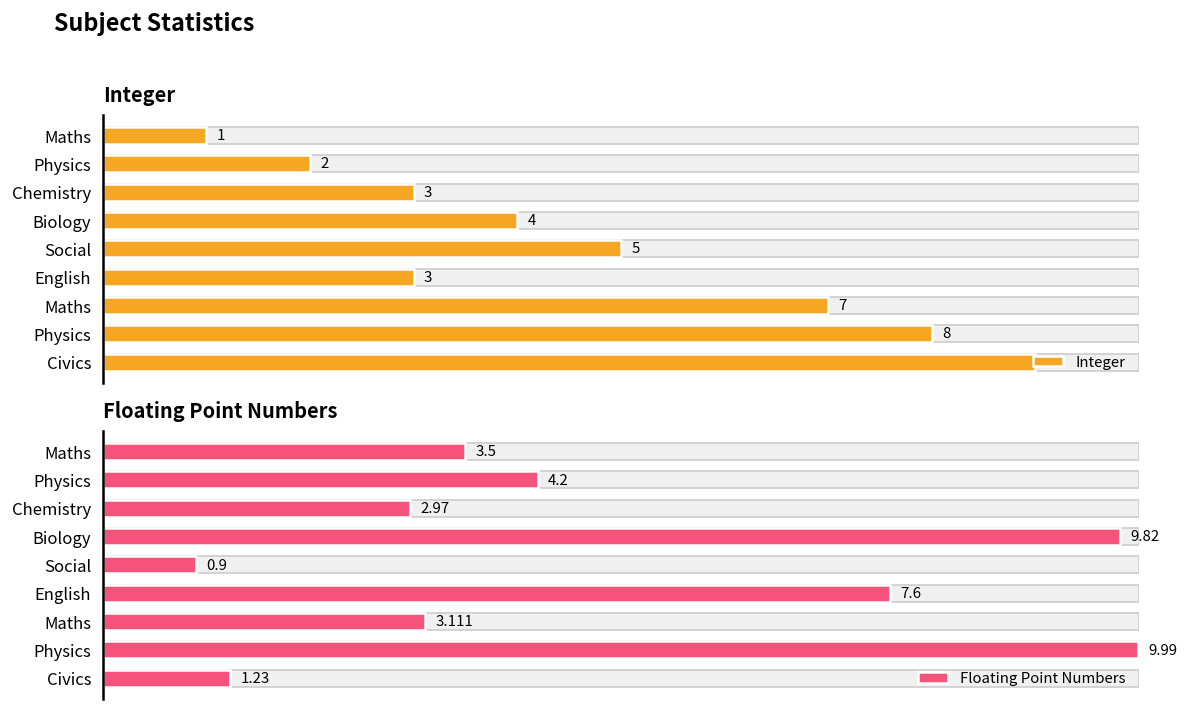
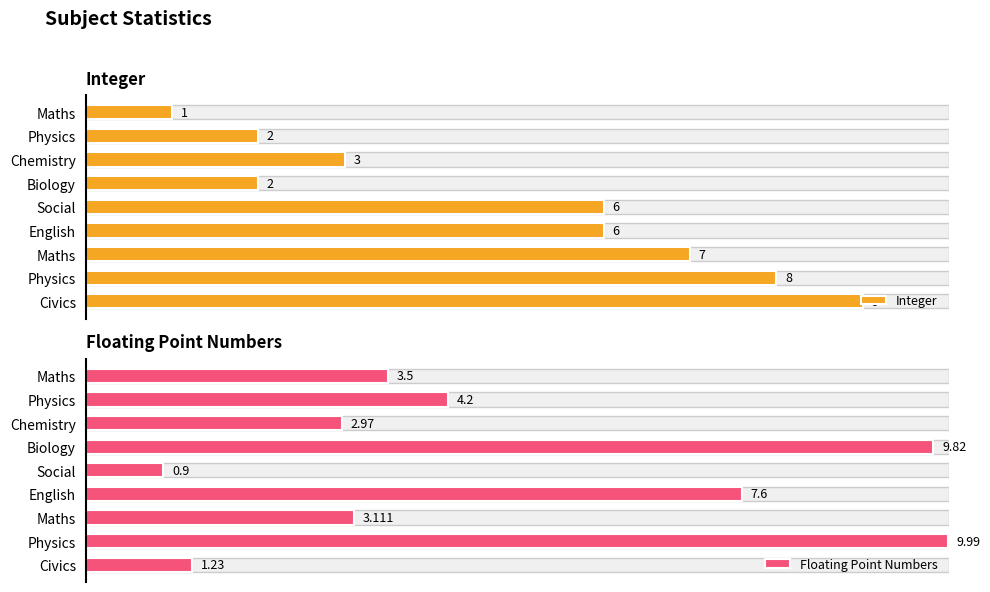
Integer, Biology: 4 -> 2
Integer, Social: 5 -> 6
Integer, English: 3 -> 6
